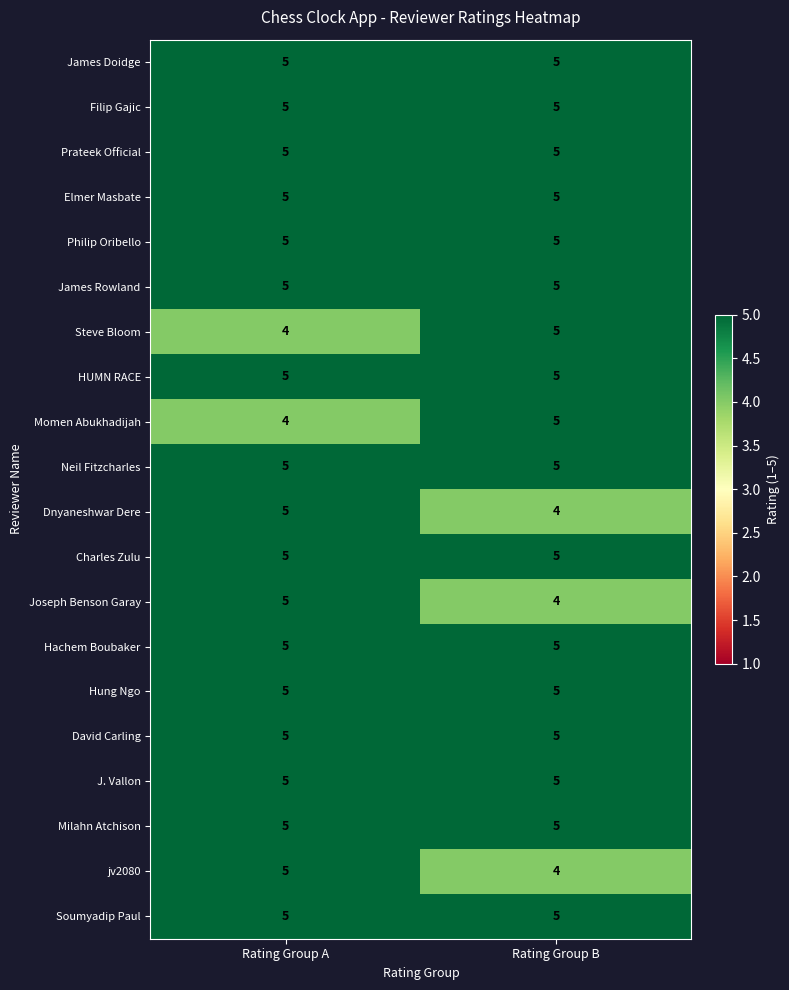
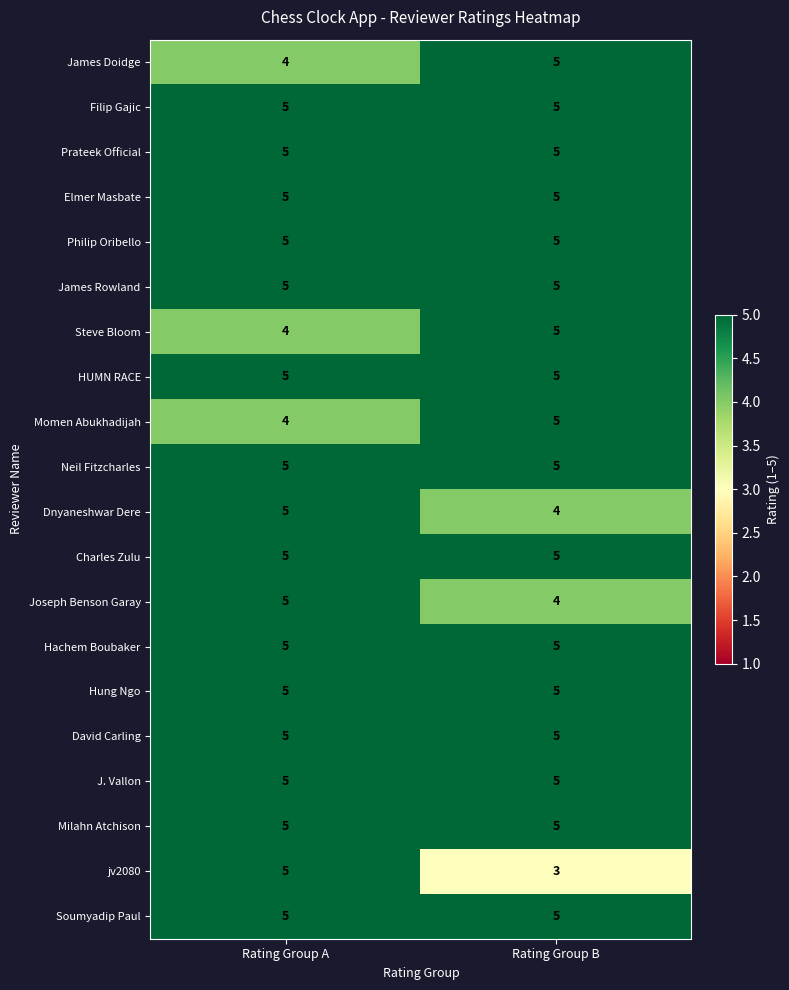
James Doidge, Rating Group A: 5 -> 4
jv2080, Rating Group B: 4 -> 3
